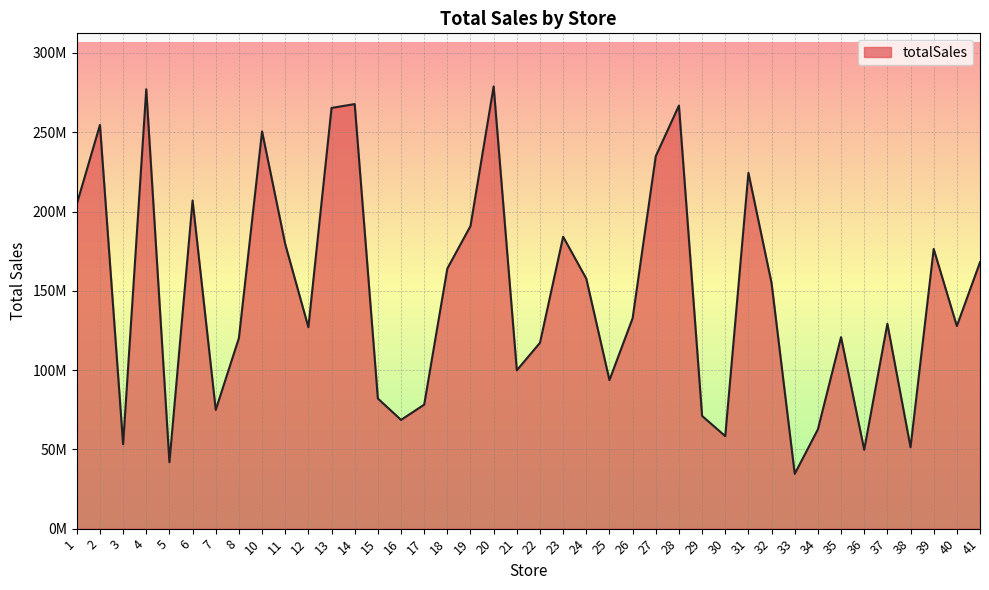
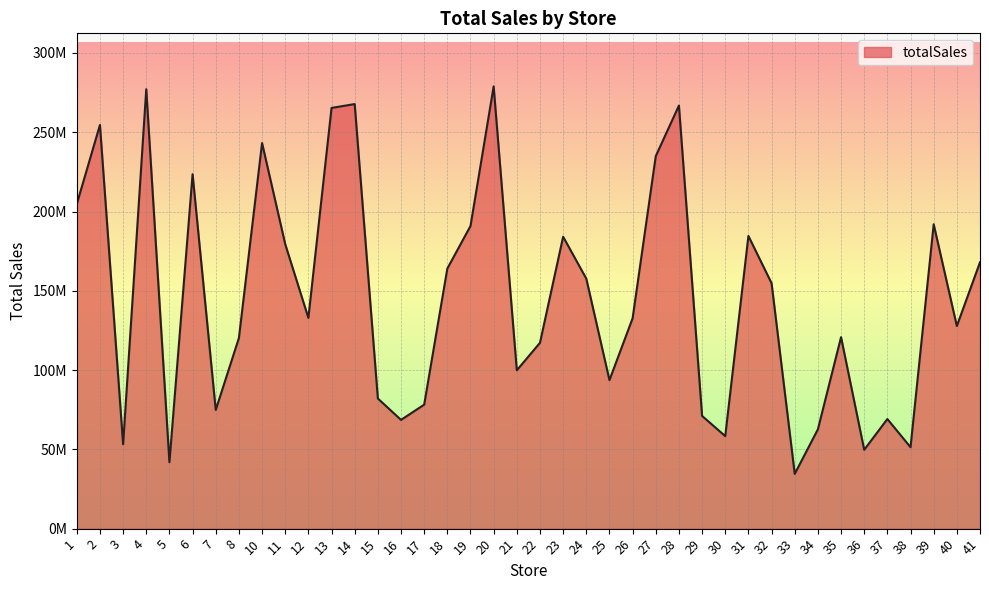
6: 207000000 -> 224000000
10: 250000000 -> 243000000
12: 127000000 -> 133000000
31: 224000000 -> 185000000
37: 129000000 -> 69000000
39: 176000000 -> 192000000
